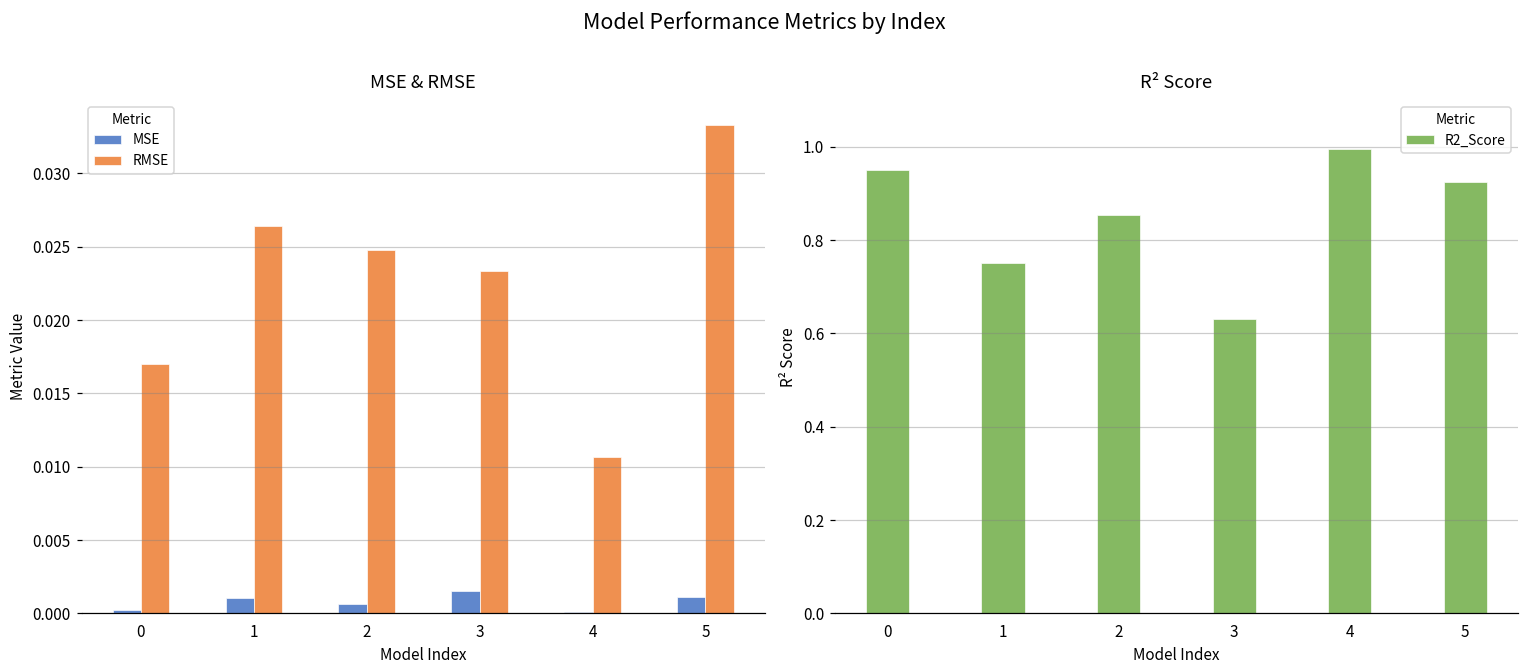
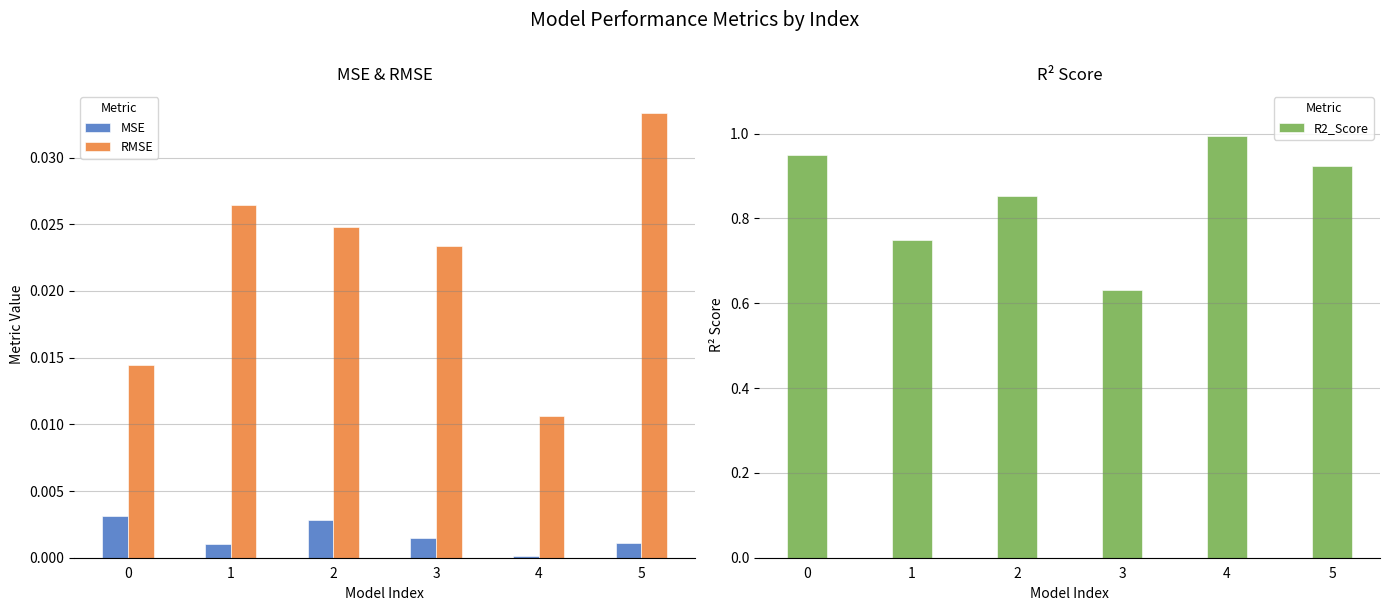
MSE & RMSE, MSE, 0: 0.0002 -> 0.0031
MSE & RMSE, RMSE, 0: 0.0170 -> 0.0145
MSE & RMSE, MSE, 2: 0.0006 -> 0.0028
